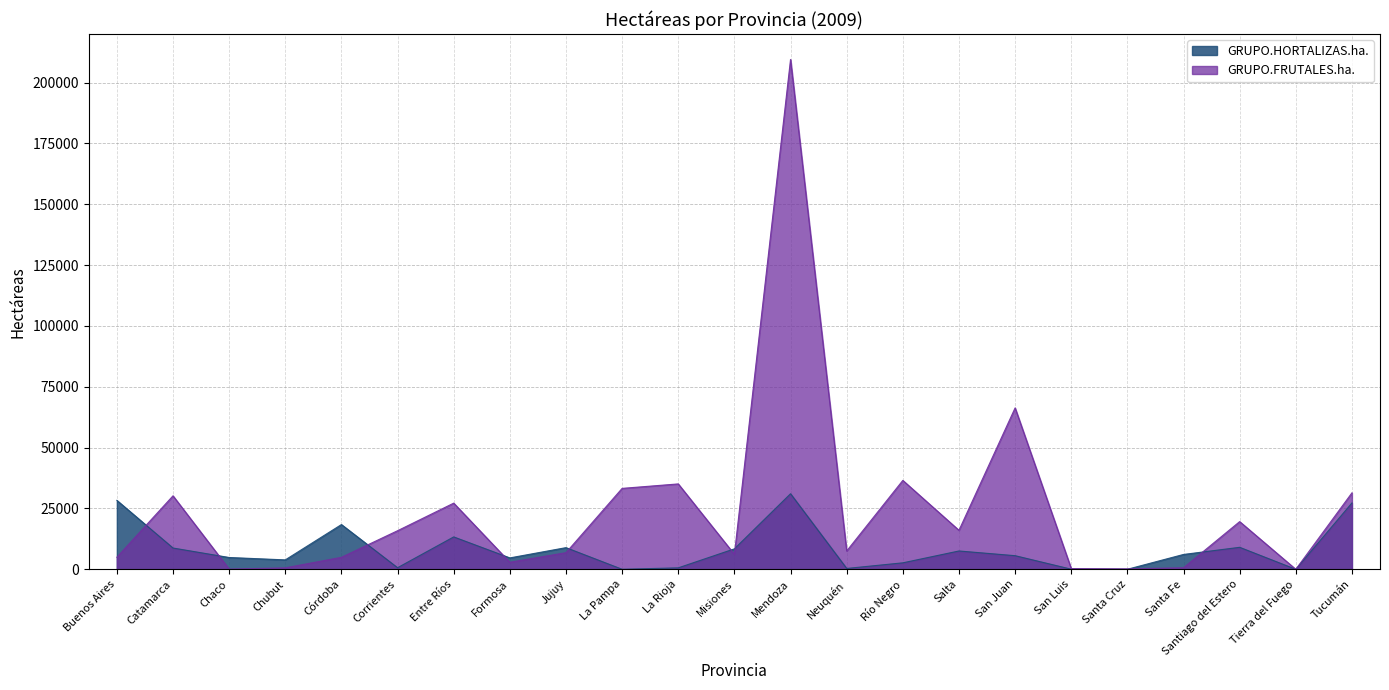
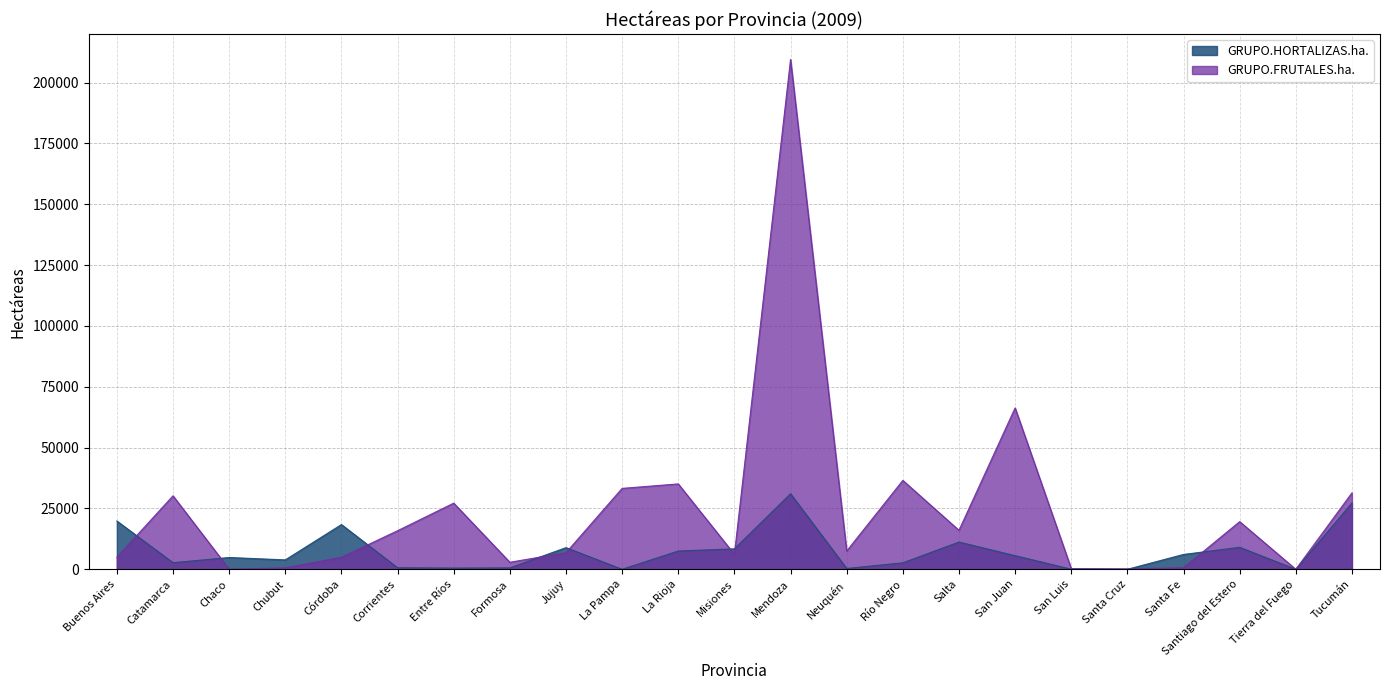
GRUPO.HORTALIZAS.ha., Buenos Aires: 28000 -> 20000
GRUPO.HORTALIZAS.ha., Catamarca: 9000 -> 3000
GRUPO.HORTALIZAS.ha., Entre Ríos: 13000 -> 1000
GRUPO.HORTALIZAS.ha., Formosa: 5000 -> 1000
GRUPO.HORTALIZAS.ha., La Rioja: 1000 -> 8000
GRUPO.HORTALIZAS.ha., Salta: 8000 -> 11000
